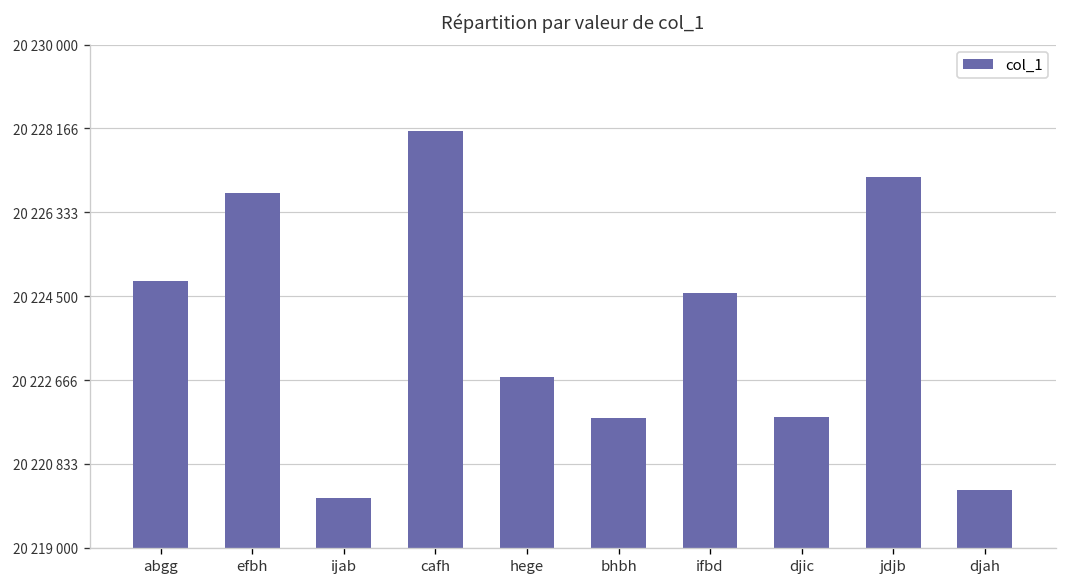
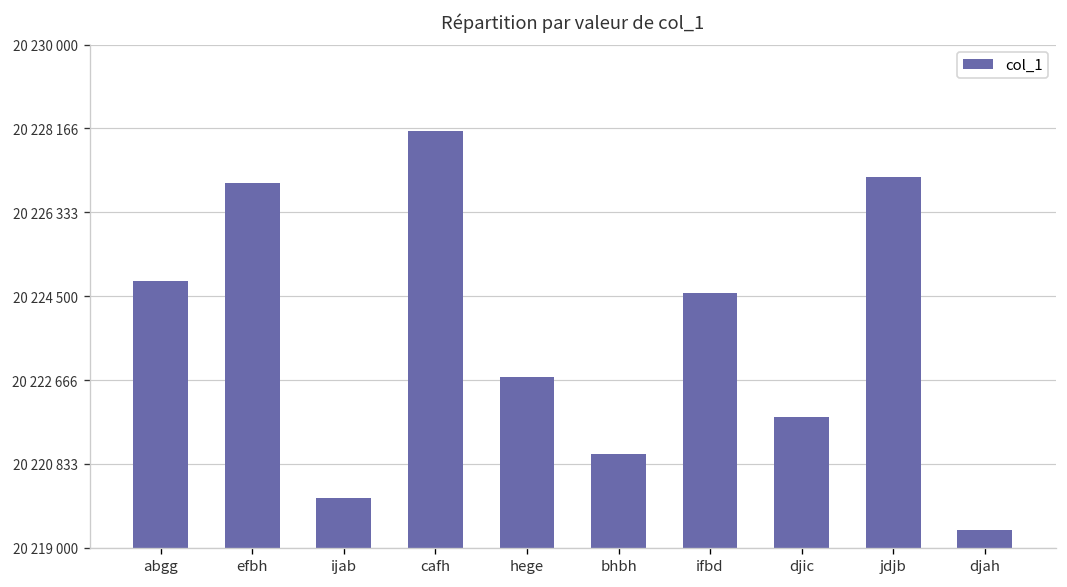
efbh: 20226700 -> 20227000
bhbh: 20221800 -> 20221000
djah: 20220300 -> 20219400
